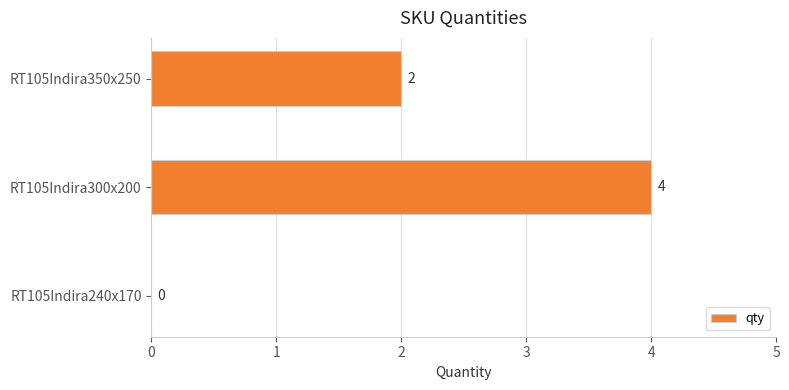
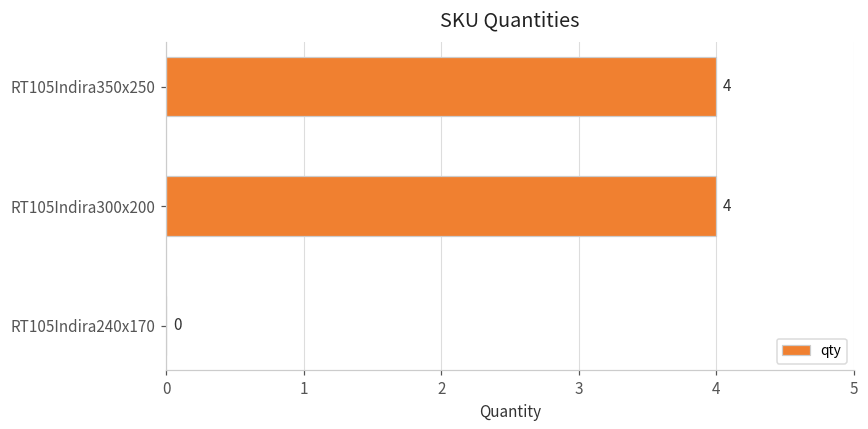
RT105Indira350x250: 2 -> 4
